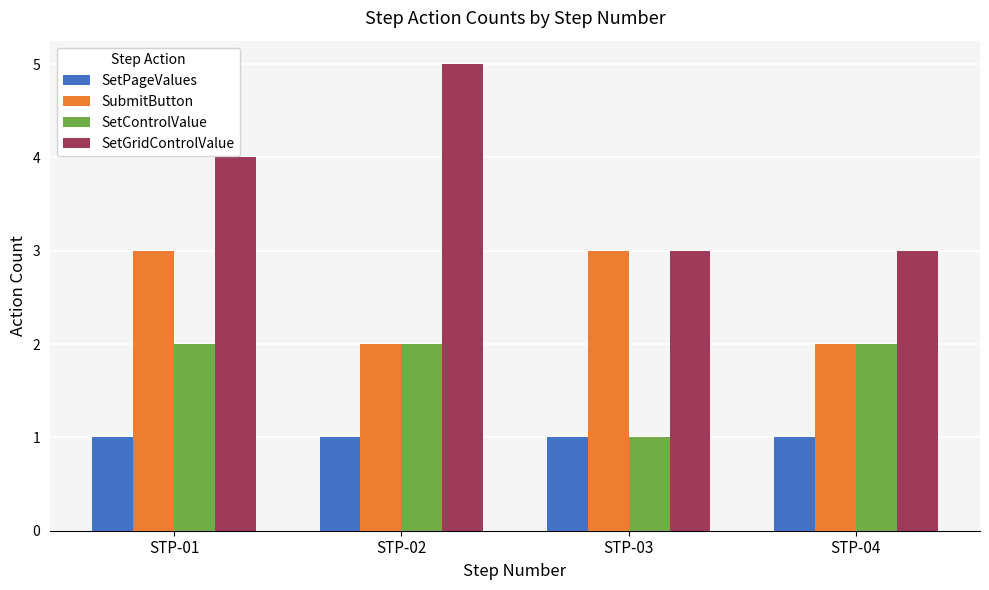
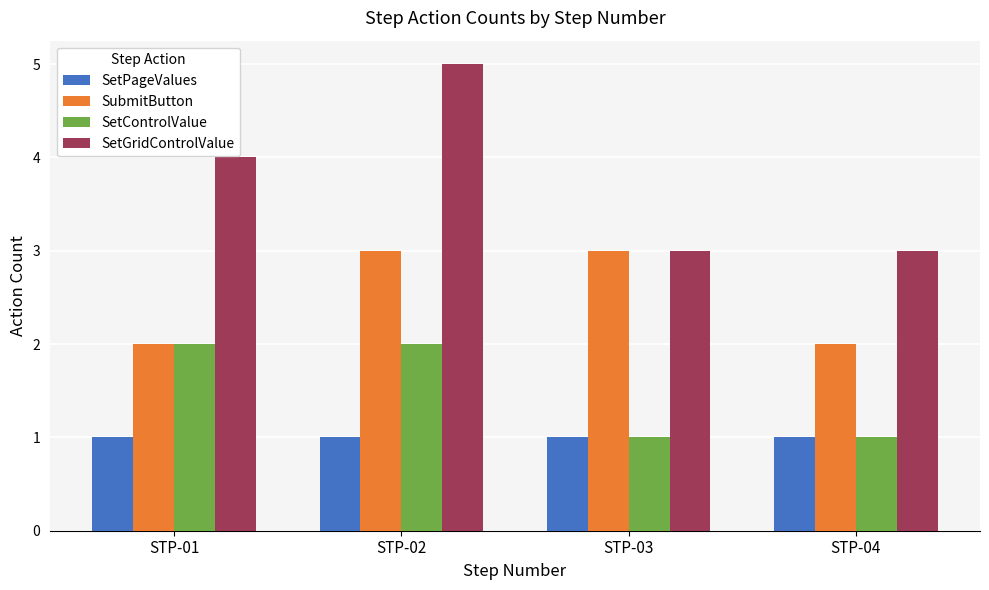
SubmitButton, STP-01: 3 -> 2
SubmitButton, STP-02: 2 -> 3
SetControlValue, STP-04: 2 -> 1
